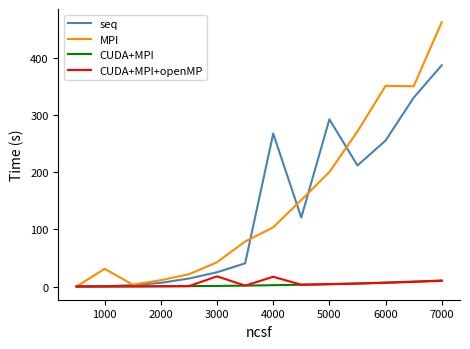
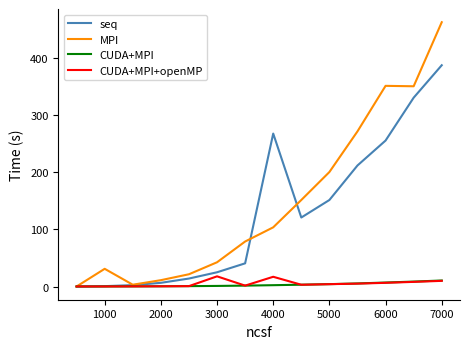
seq, 5000: 290 -> 150
